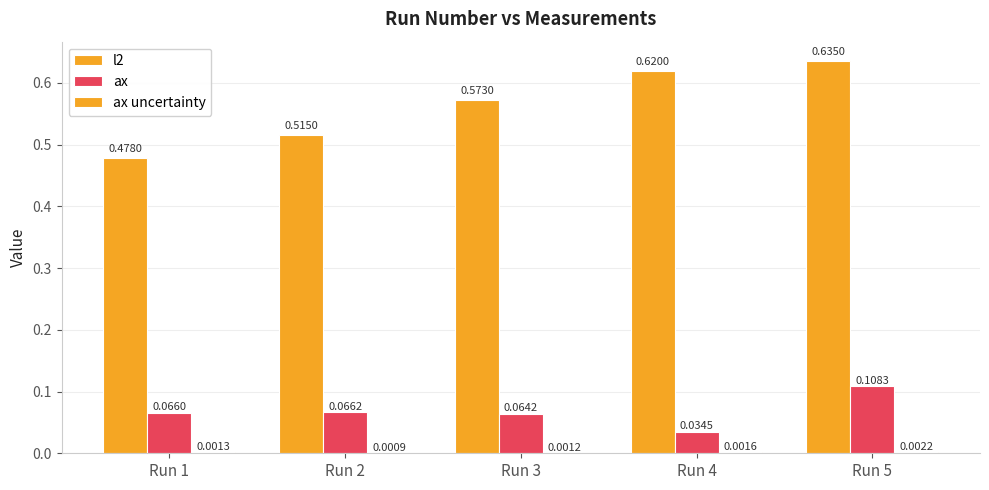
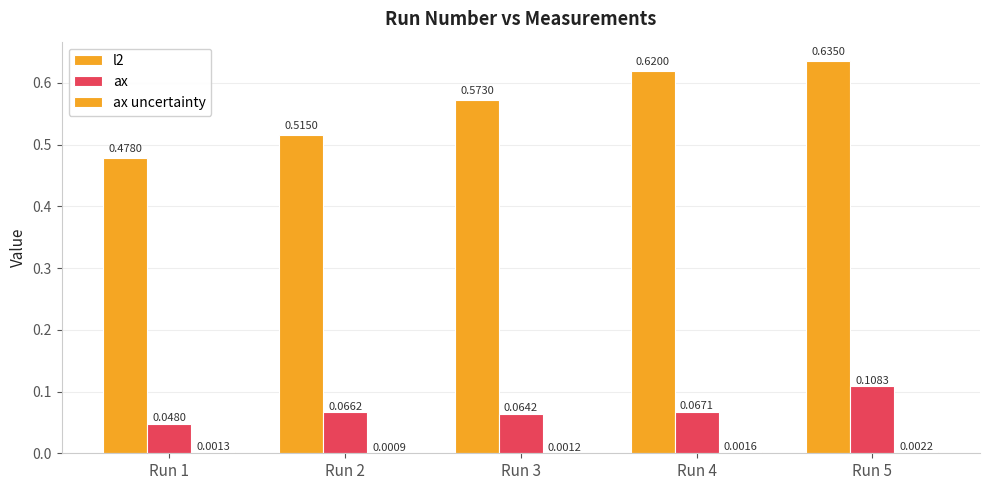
ax, Run 1: 0.0660 -> 0.0480
ax, Run 4: 0.0345 -> 0.0671
